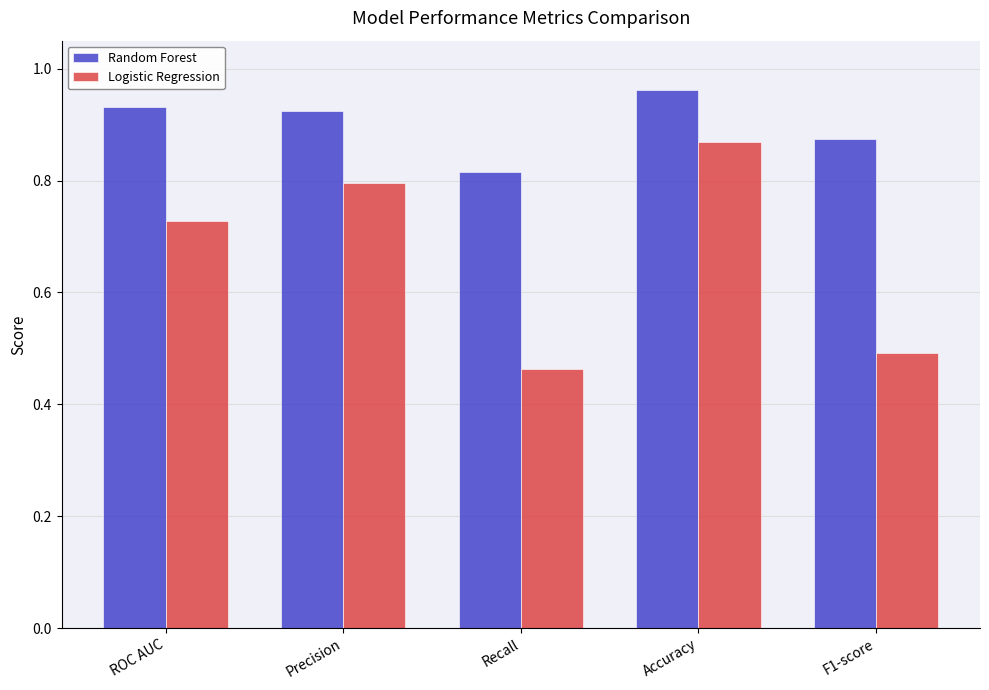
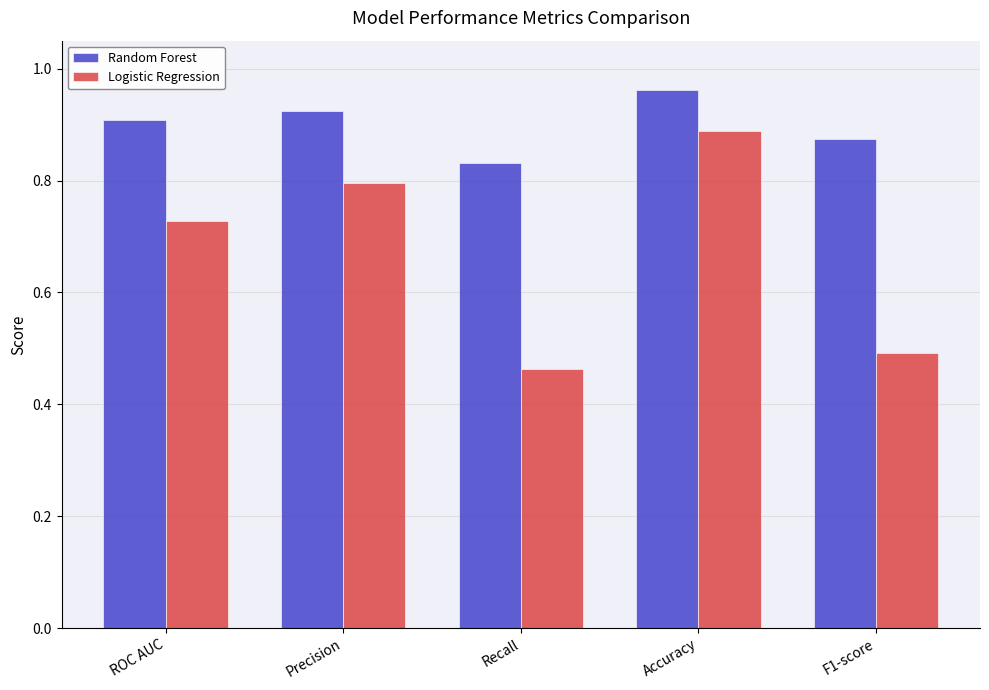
Random Forest, ROC AUC: 0.93 -> 0.91
Random Forest, Recall: 0.82 -> 0.83
Logistic Regression, Accuracy: 0.87 -> 0.89
